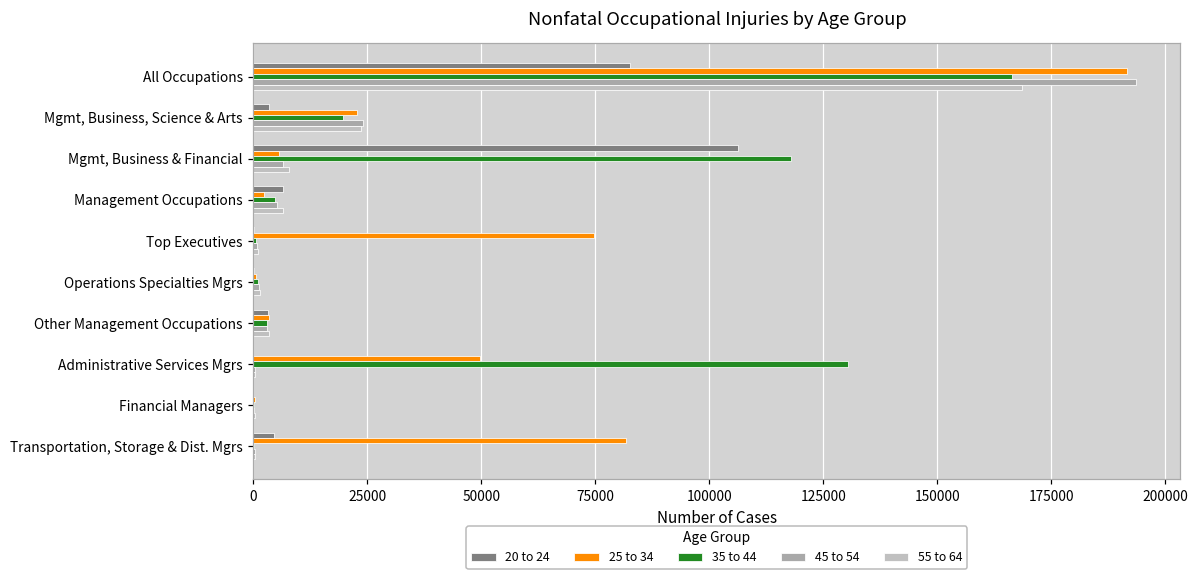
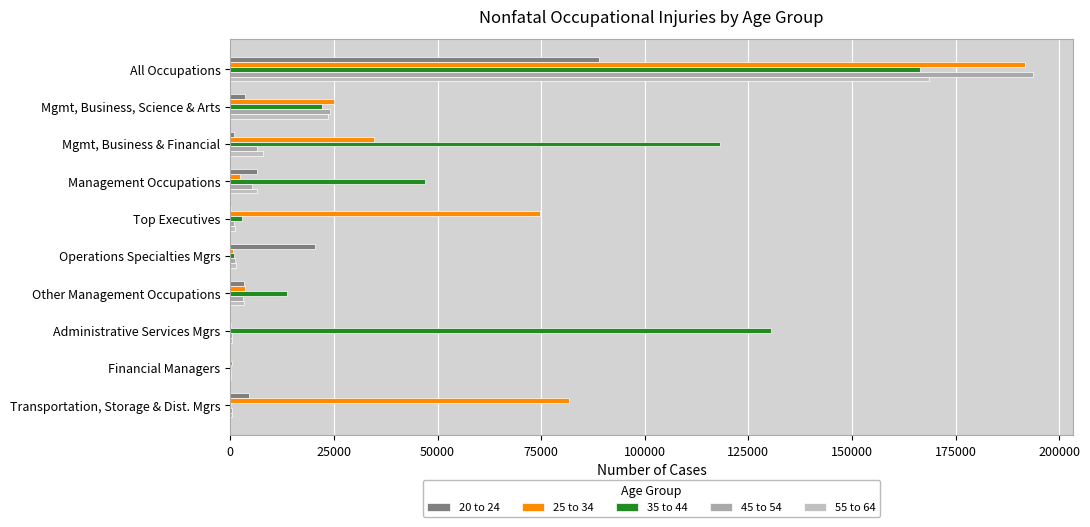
20 to 24, All Occupations: 83000 -> 89000
25 to 34, Mgmt, Business, Science & Arts: 23000 -> 25000
35 to 44, Mgmt, Business, Science & Arts: 20000 -> 22000
20 to 24, Mgmt, Business & Financial: 106000 -> 1000
25 to 34, Mgmt, Business & Financial: 6000 -> 35000
35 to 44, Management Occupations: 5000 -> 47000
35 to 44, Top Executives: 1000 -> 3000
20 to 24, Operations Specialties Mgrs: 0 -> 20000
35 to 44, Other Management Occupations: 3000 -> 14000
25 to 34, Administrative Services Mgrs: 50000 -> 0
